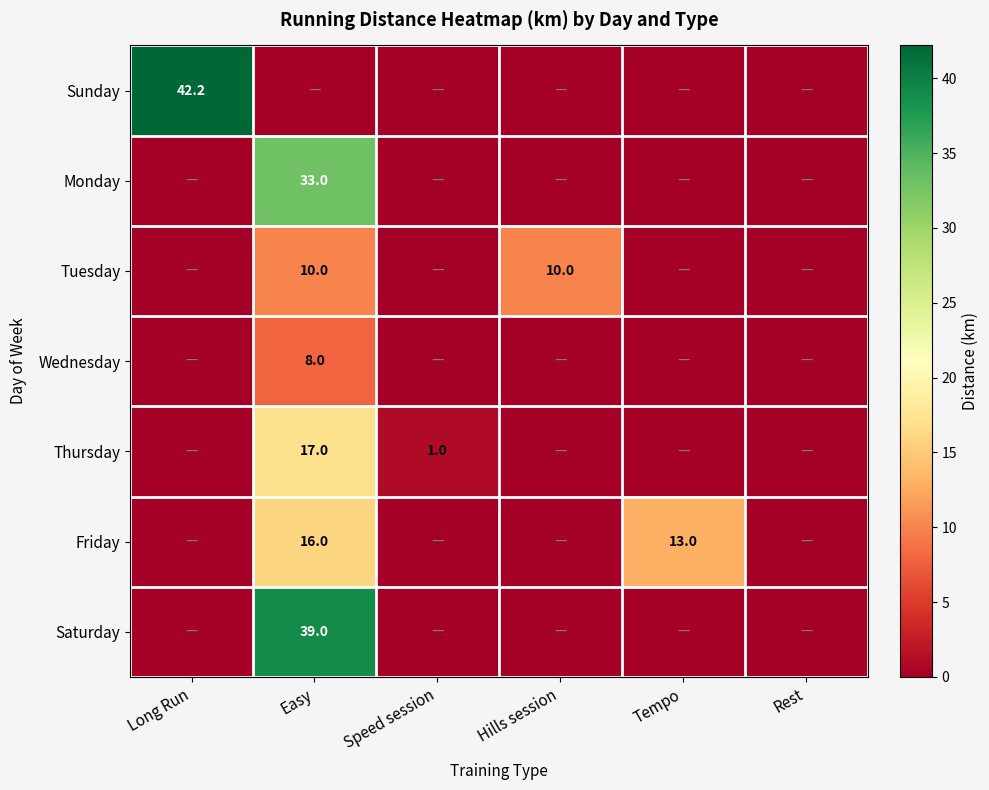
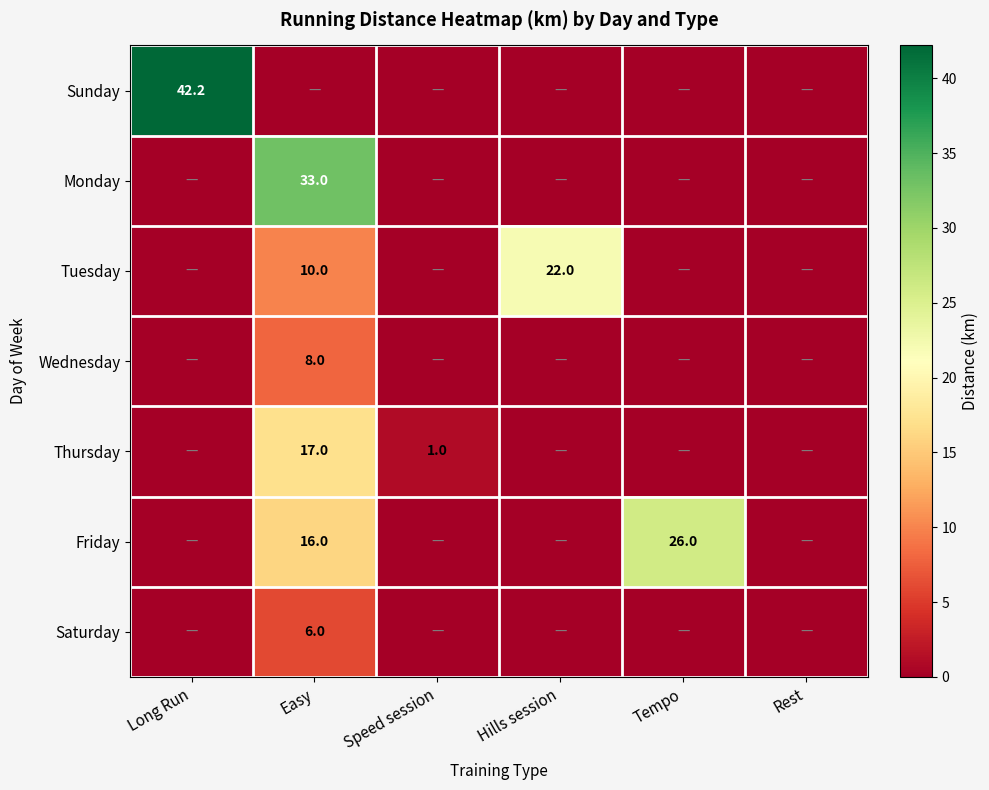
Tuesday, Hills session: 10.0 -> 22.0
Friday, Tempo: 13.0 -> 26.0
Saturday, Easy: 39.0 -> 6.0
